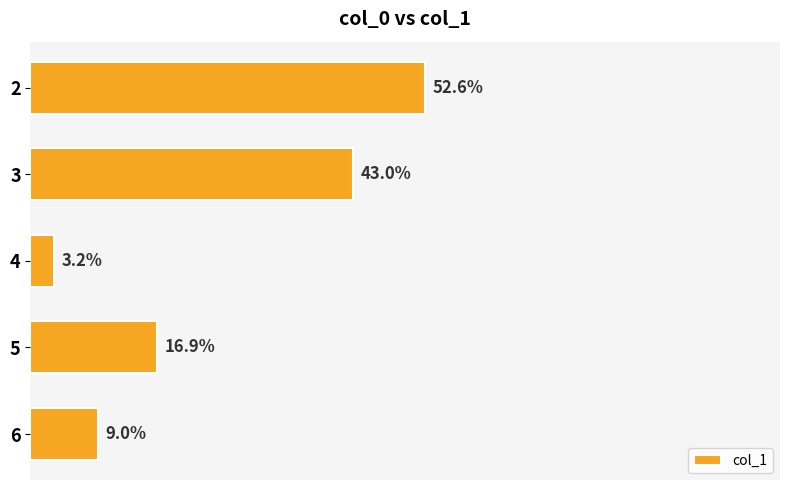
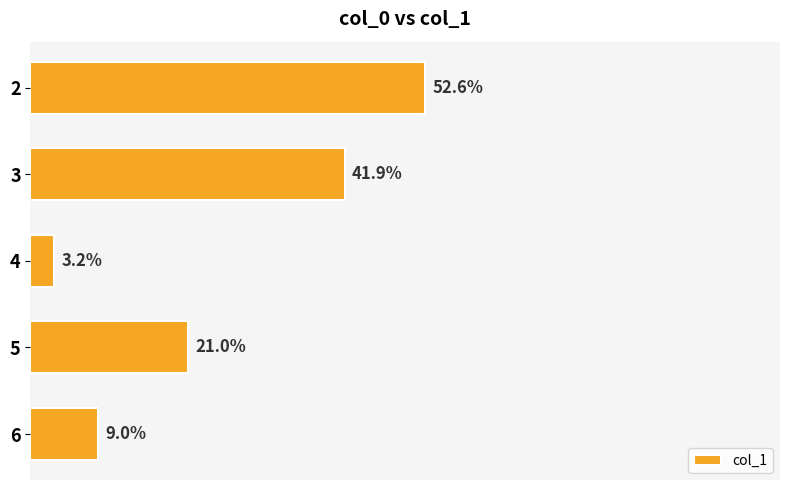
3: 43.0% -> 41.9%
5: 16.9% -> 21.0%
